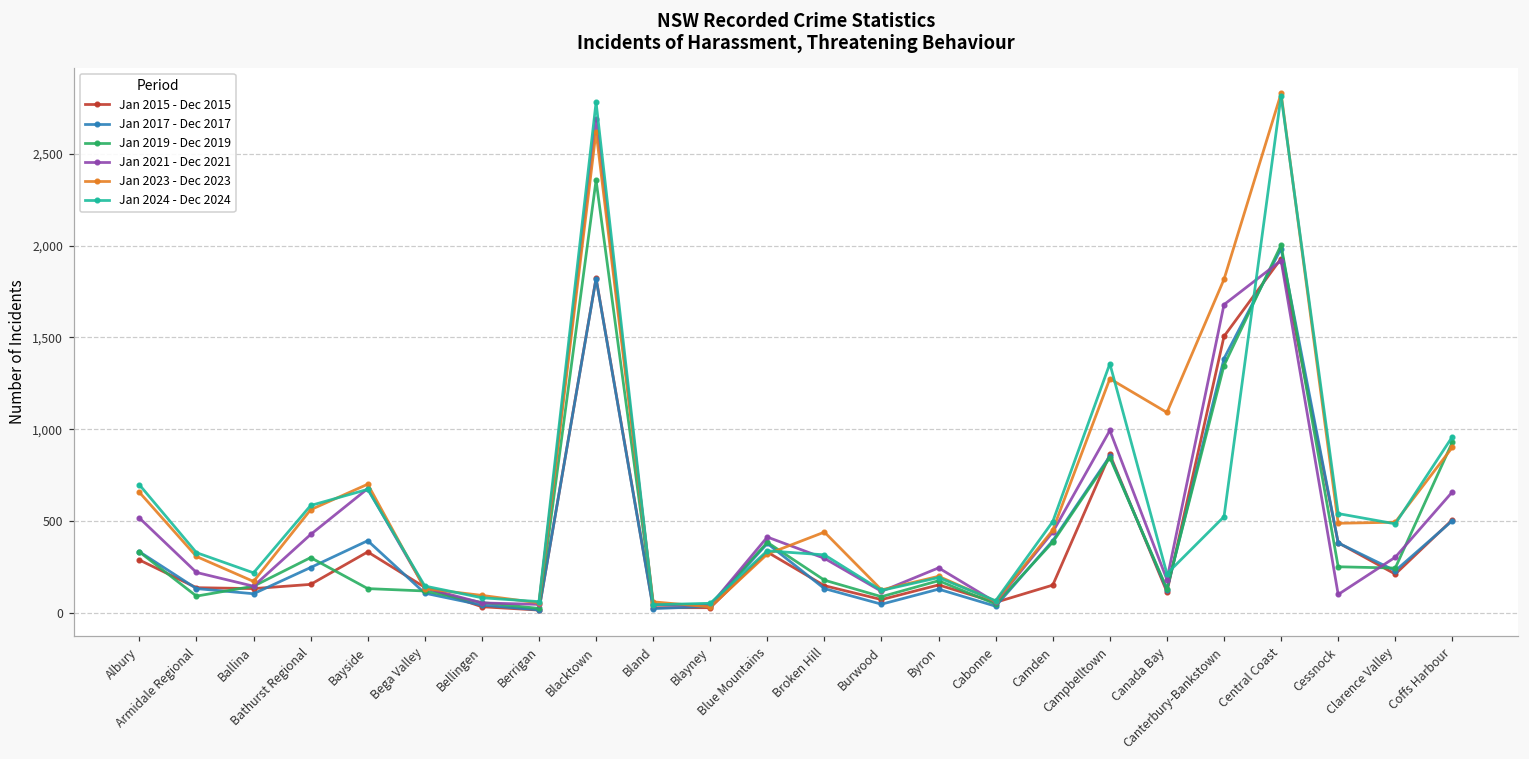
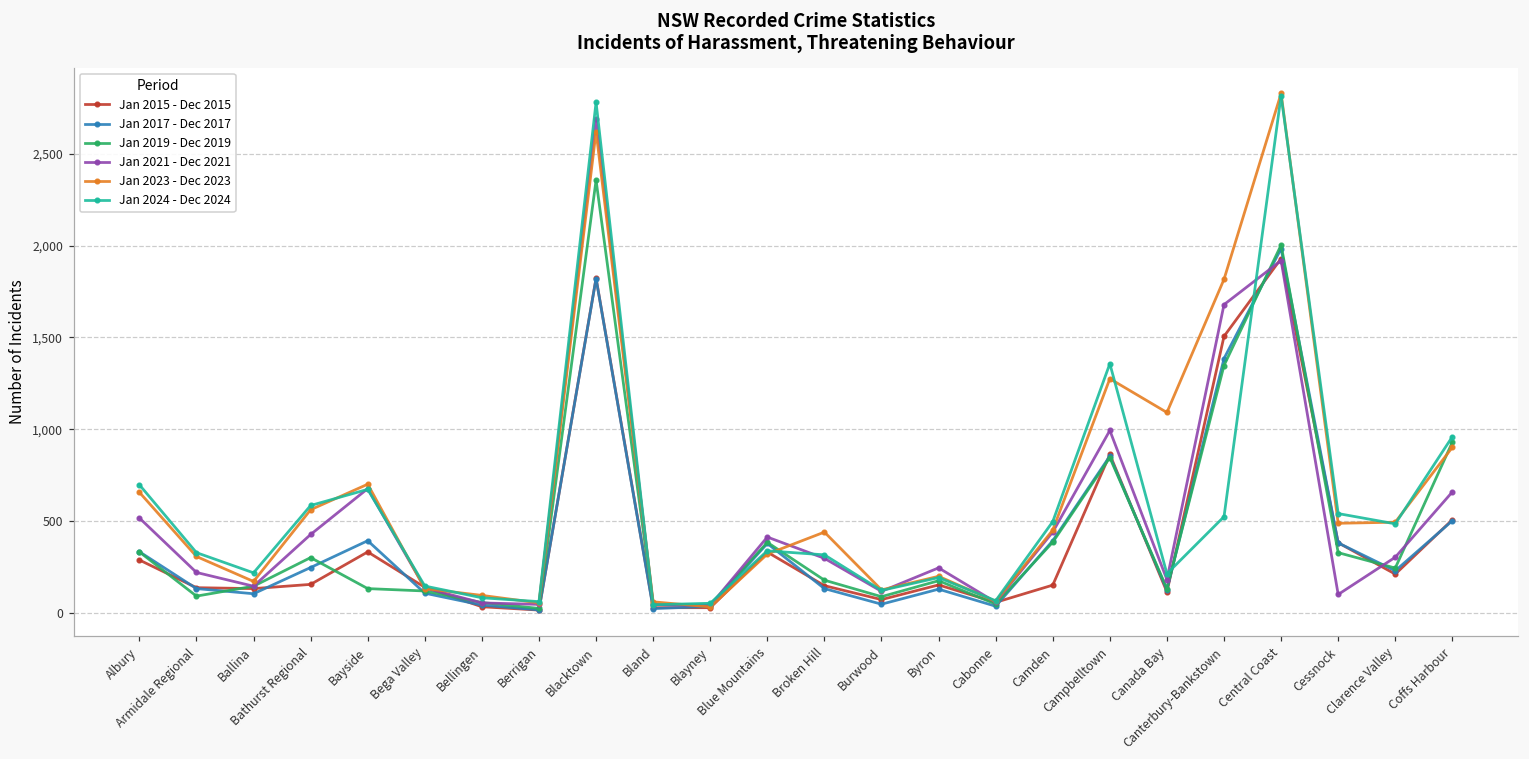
Jan 2019 - Dec 2019, Cessnock: 250 -> 330
